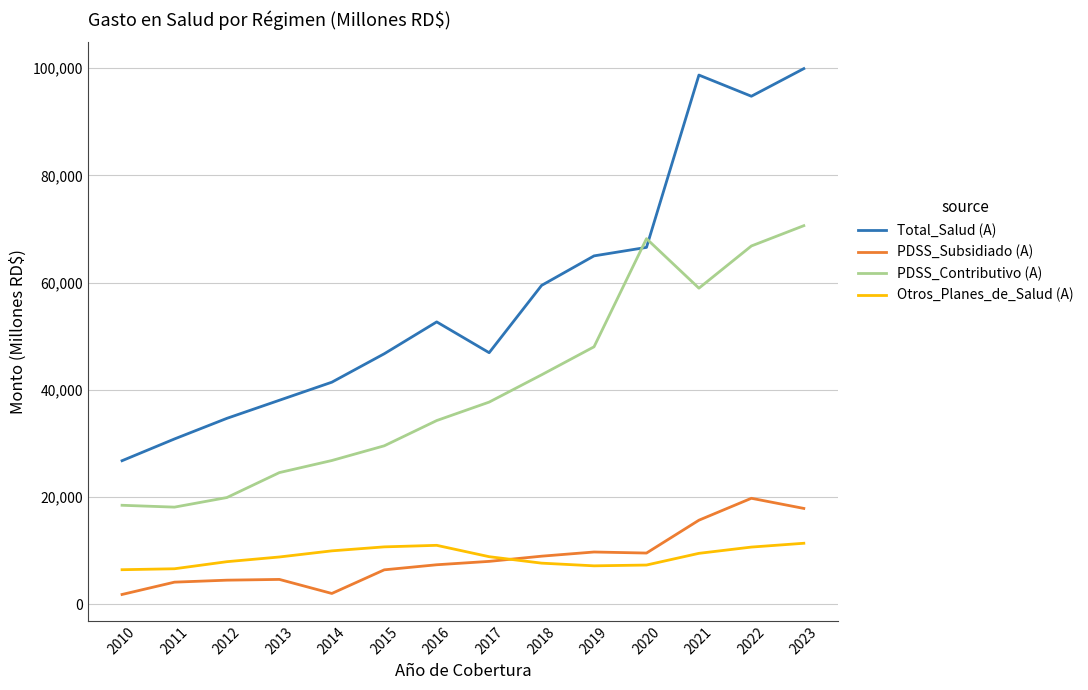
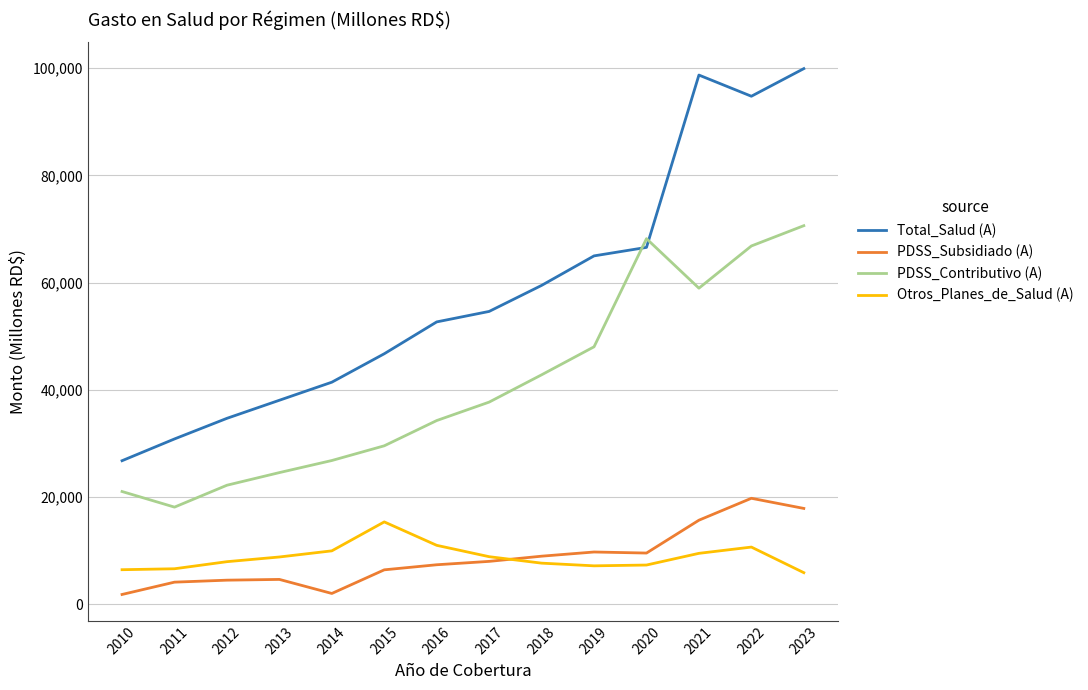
PDSS_Contributivo (A), 2010: 18,000 -> 21,000
PDSS_Contributivo (A), 2012: 20,000 -> 22,000
Otros_Planes_de_Salud (A), 2015: 11,000 -> 15,000
Total_Salud (A), 2017: 47,000 -> 55,000
Otros_Planes_de_Salud (A), 2023: 11,000 -> 6,000
